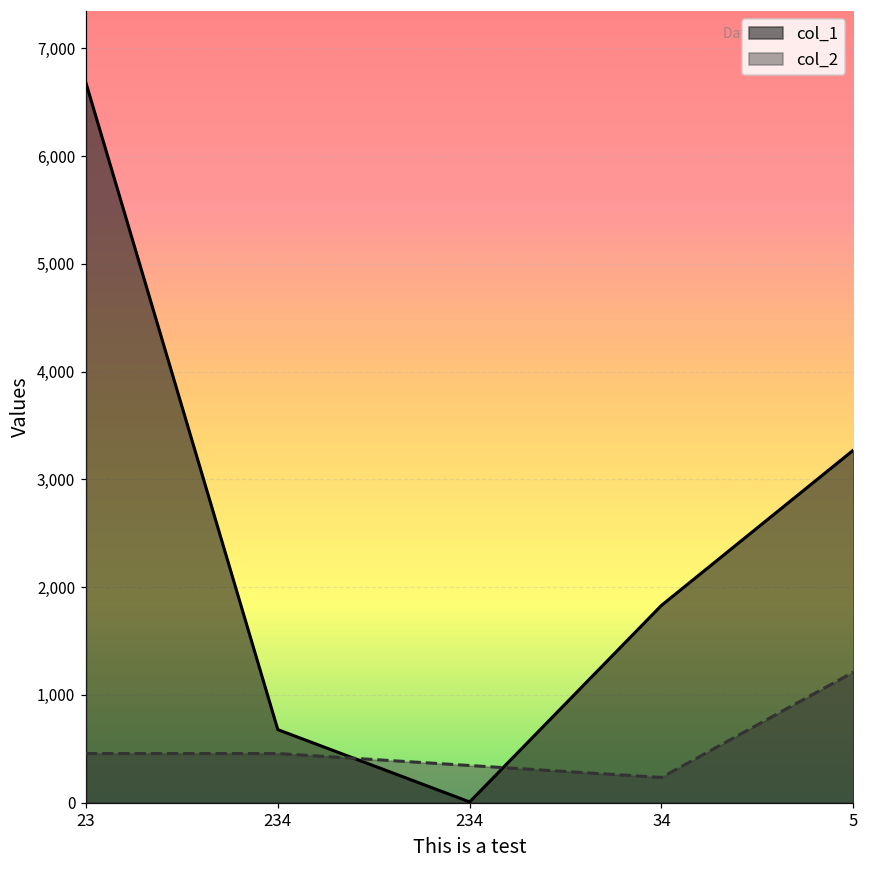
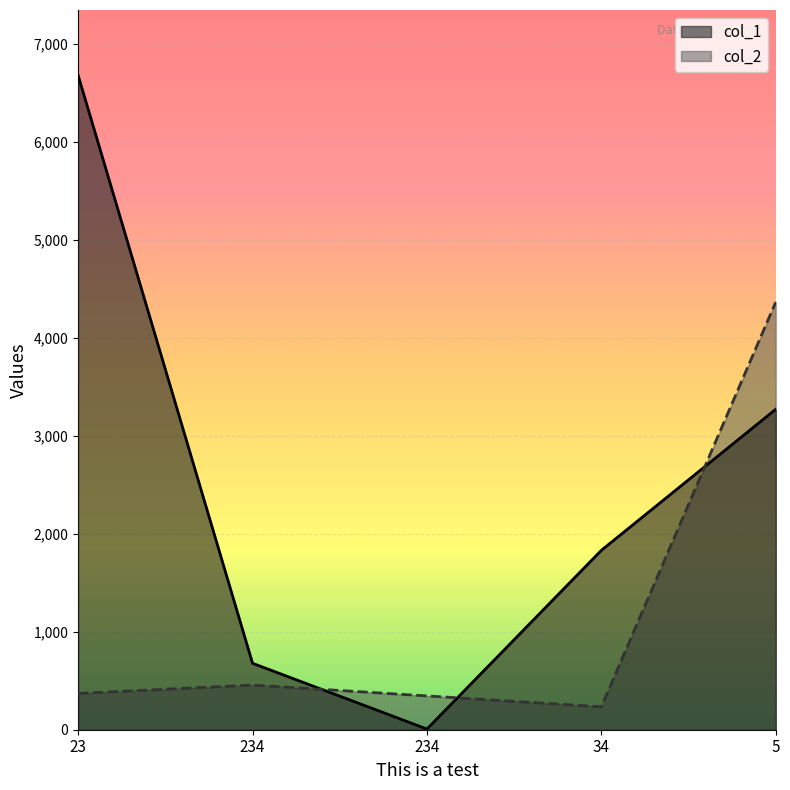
col_2, 23: 500 -> 400
col_2, 5: 1,200 -> 4,400
